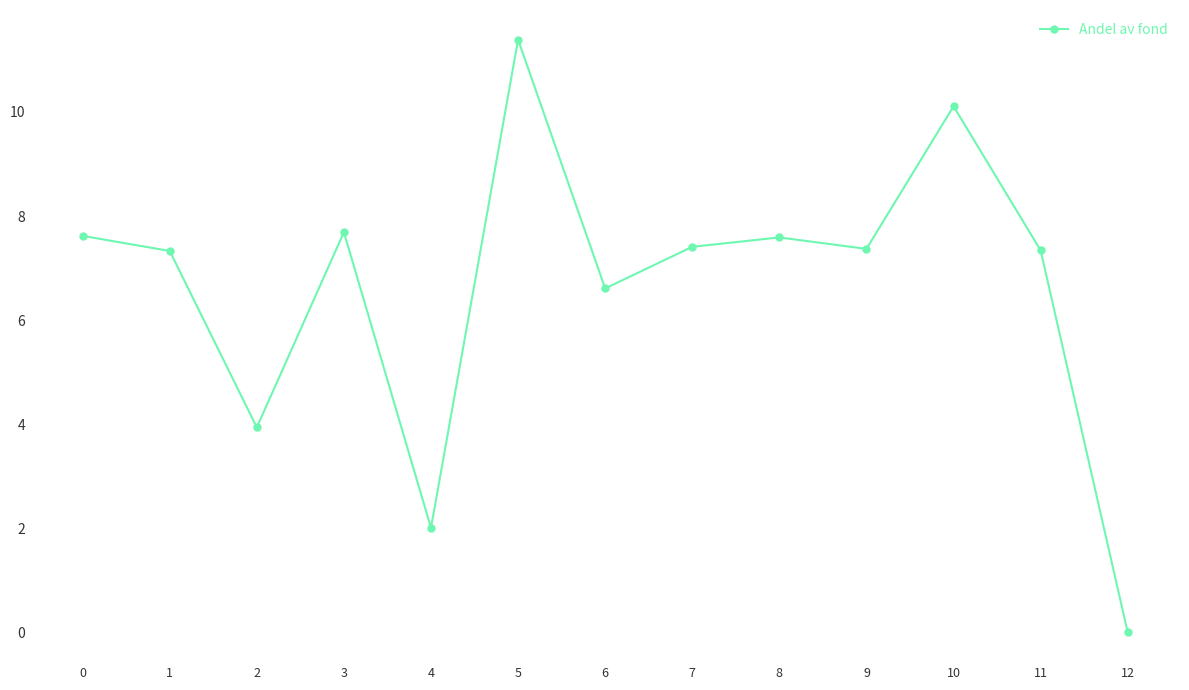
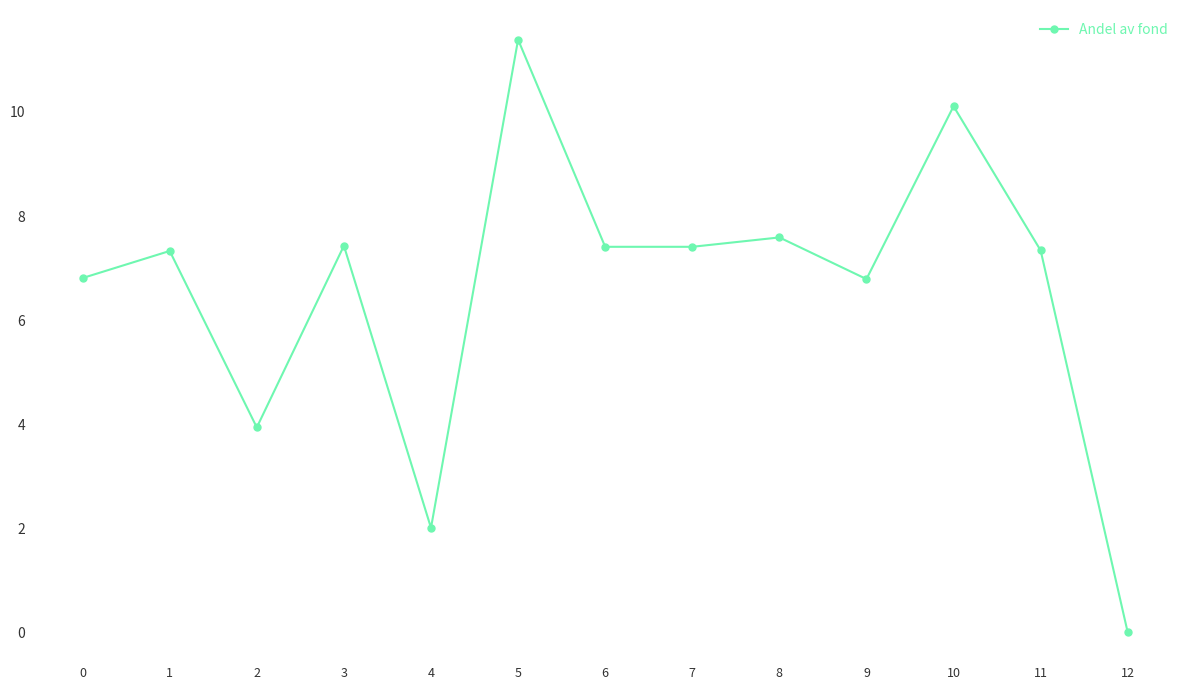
0: 7.6 -> 6.8
3: 7.7 -> 7.4
6: 6.6 -> 7.4
9: 7.4 -> 6.8
